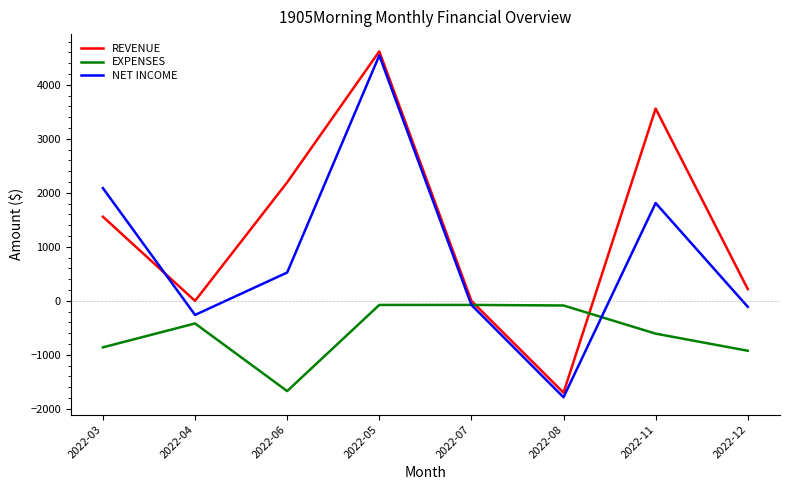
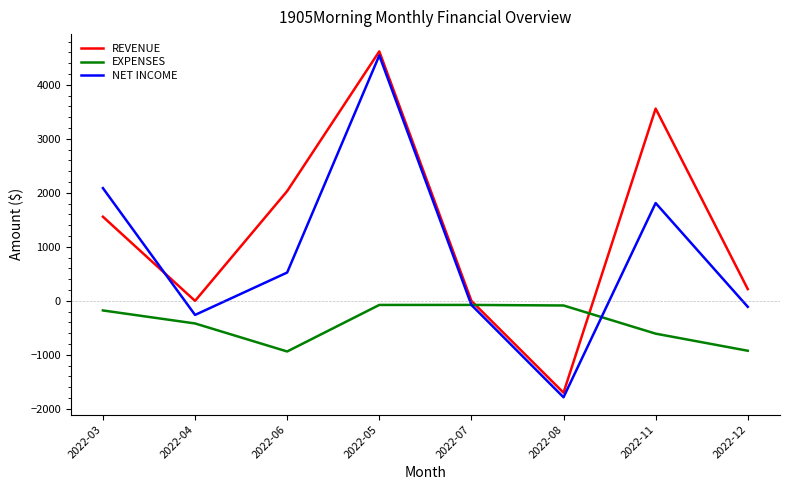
EXPENSES, 2022-03: -900 -> -200
REVENUE, 2022-06: 2200 -> 2000
EXPENSES, 2022-06: -1700 -> -900
